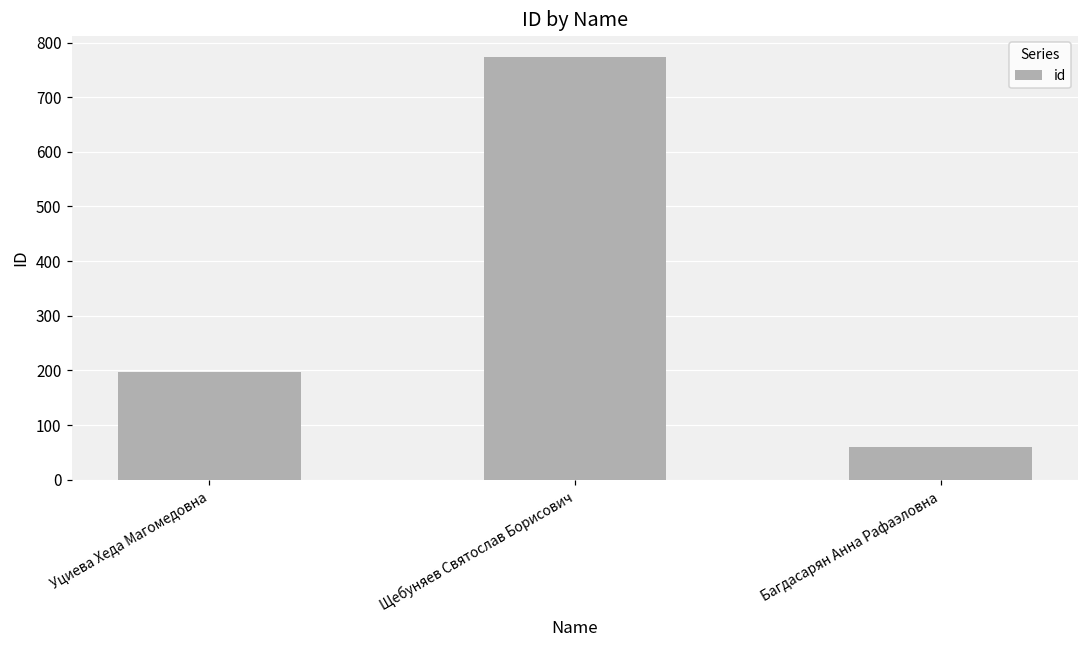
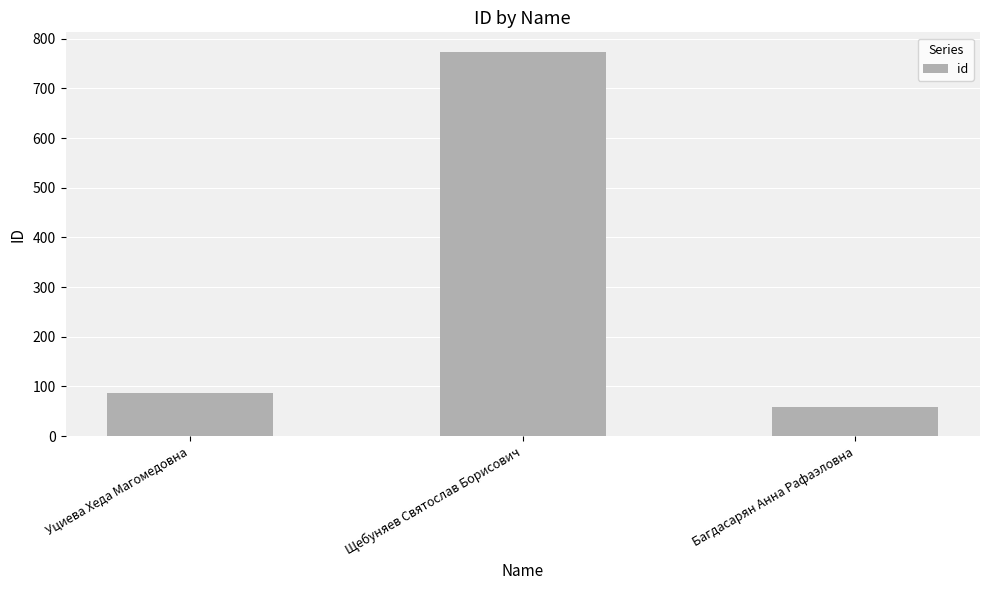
Уциева Хеда Магомедовна: 200 -> 90
